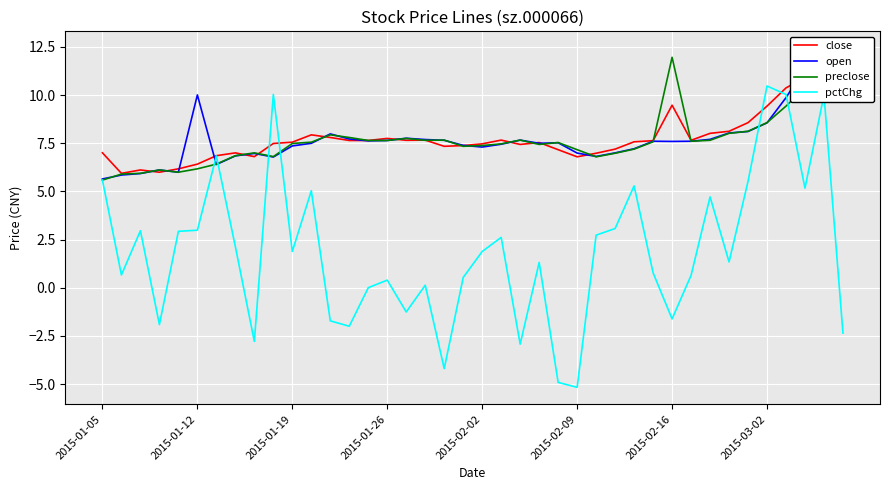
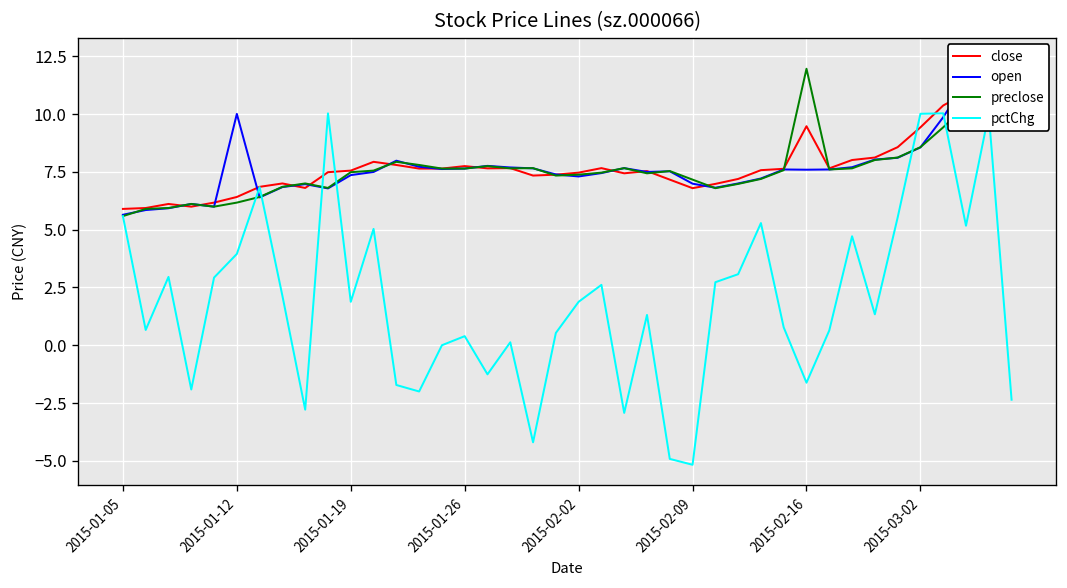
close, 2015-01-05: 7.0 -> 5.9
pctChg, 2015-01-12: 3.0 -> 3.9
pctChg, 2015-03-02: 10.5 -> 10.0
